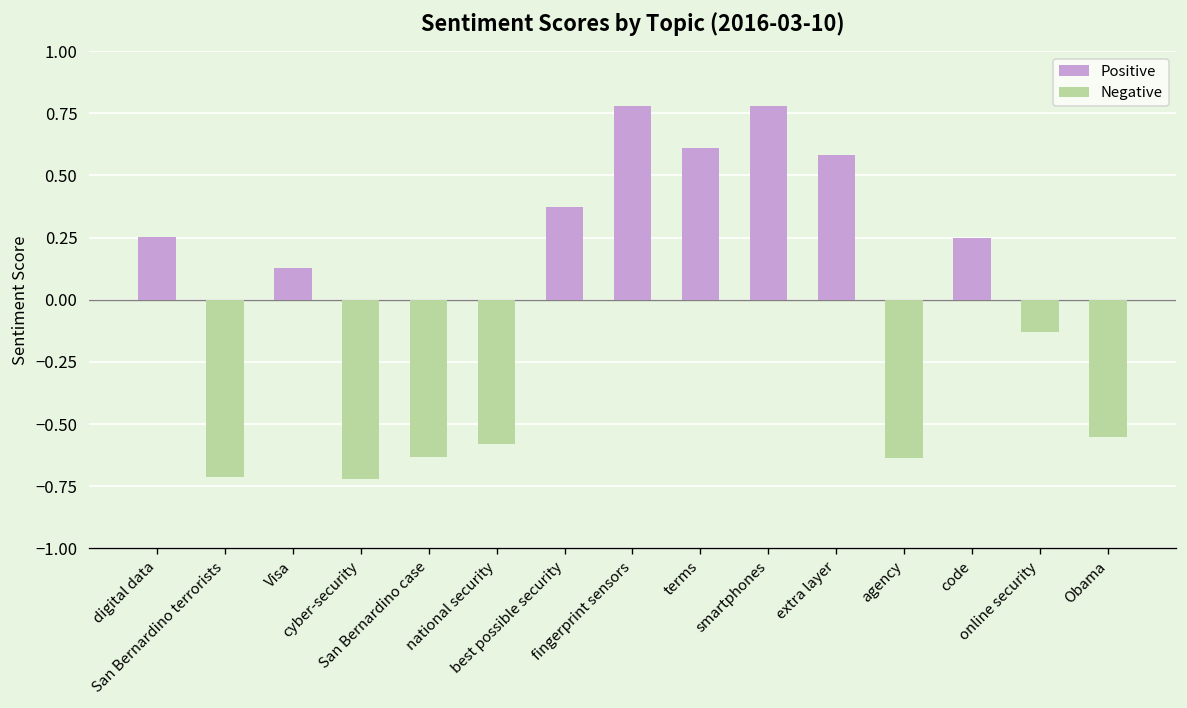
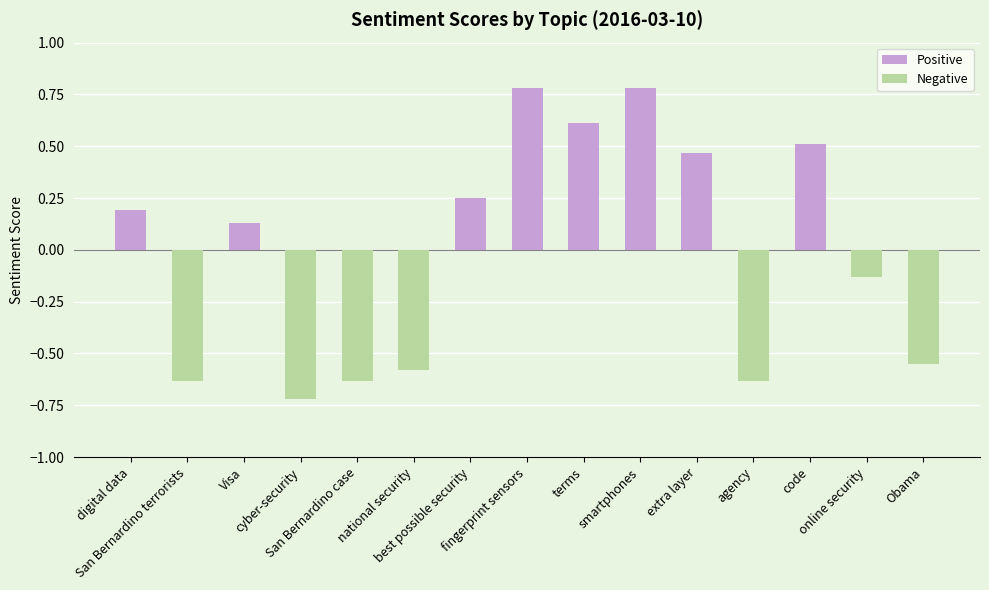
Positive, digital data: 0.25 -> 0.19
Negative, San Bernardino terrorists: -0.71 -> -0.63
Positive, best possible security: 0.37 -> 0.25
Positive, extra layer: 0.58 -> 0.46
Positive, code: 0.25 -> 0.51
